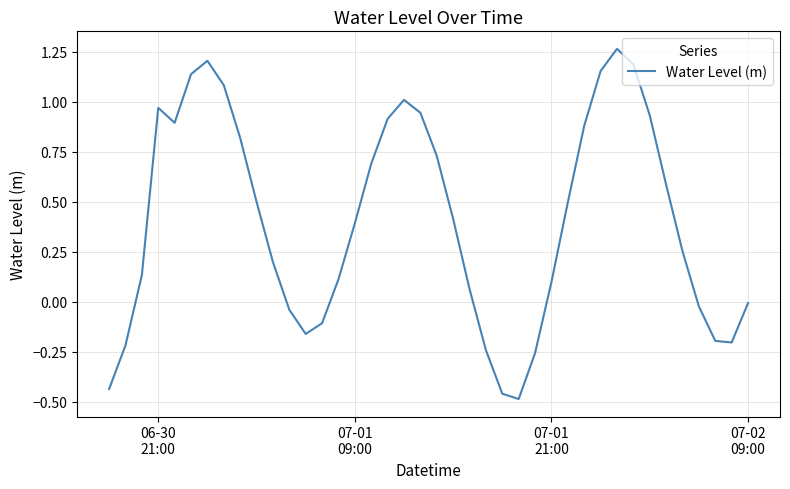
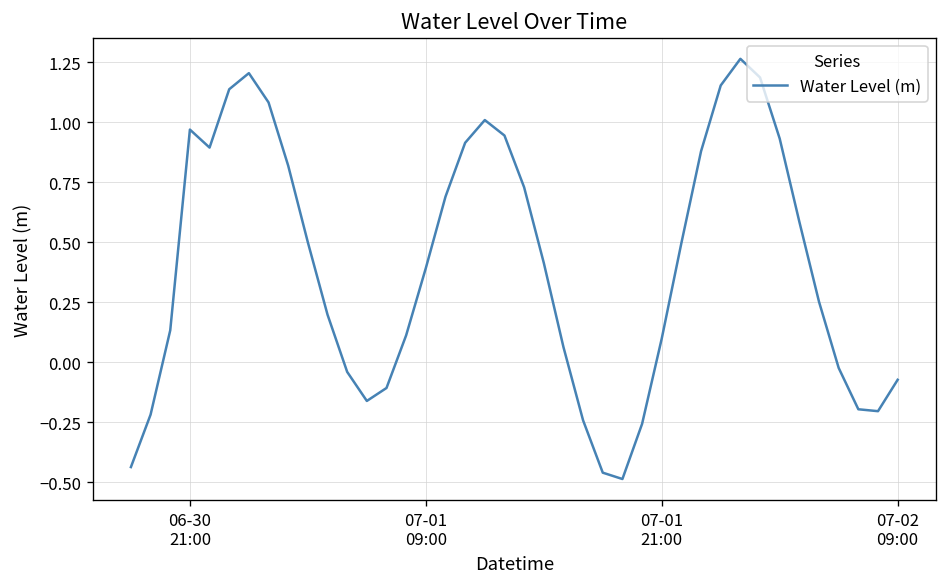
07-02 09:00: -0.01 -> -0.07
